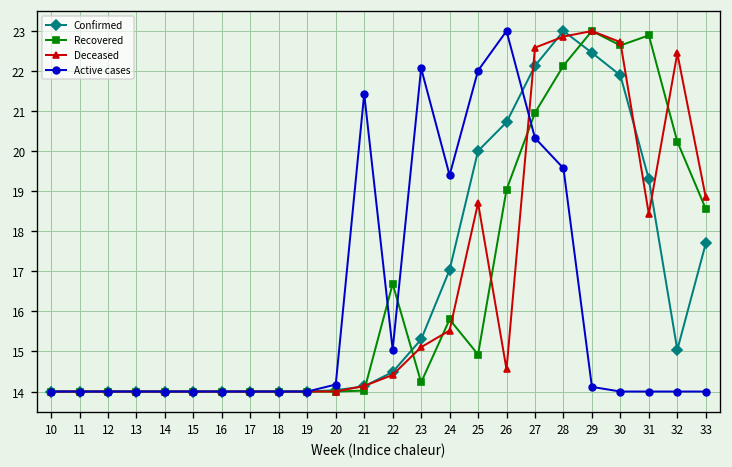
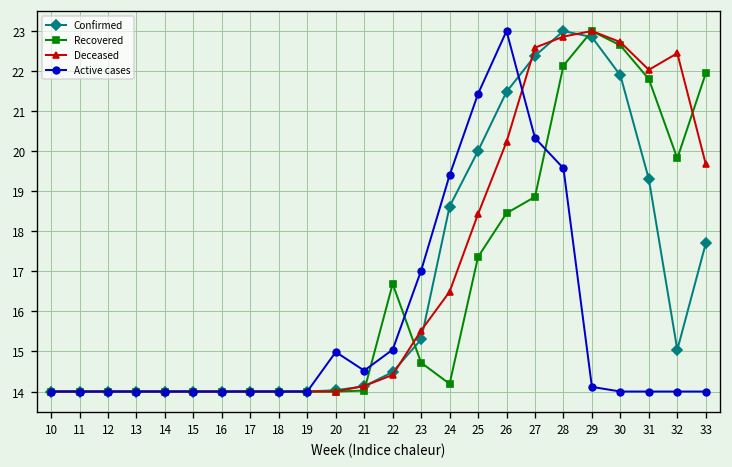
Active cases, 20: 14.2 -> 15.0
Active cases, 21: 21.4 -> 14.5
Recovered, 23: 14.2 -> 14.7
Deceased, 23: 15.1 -> 15.5
Active cases, 23: 22.1 -> 17.0
Confirmed, 24: 17.0 -> 18.6
Recovered, 24: 15.8 -> 14.2
Deceased, 24: 15.5 -> 16.5
Recovered, 25: 14.9 -> 17.4
Deceased, 25: 18.7 -> 18.4
Active cases, 25: 22.0 -> 21.4
Confirmed, 26: 20.7 -> 21.5
Recovered, 26: 19.0 -> 18.5
Deceased, 26: 14.6 -> 20.2
Confirmed, 27: 22.1 -> 22.4
Recovered, 27: 21.0 -> 18.9
Confirmed, 29: 22.5 -> 22.8
Recovered, 31: 22.9 -> 21.8
Deceased, 31: 18.4 -> 22.0
Recovered, 32: 20.2 -> 19.8
Recovered, 33: 18.6 -> 21.9
Deceased, 33: 18.8 -> 19.7
